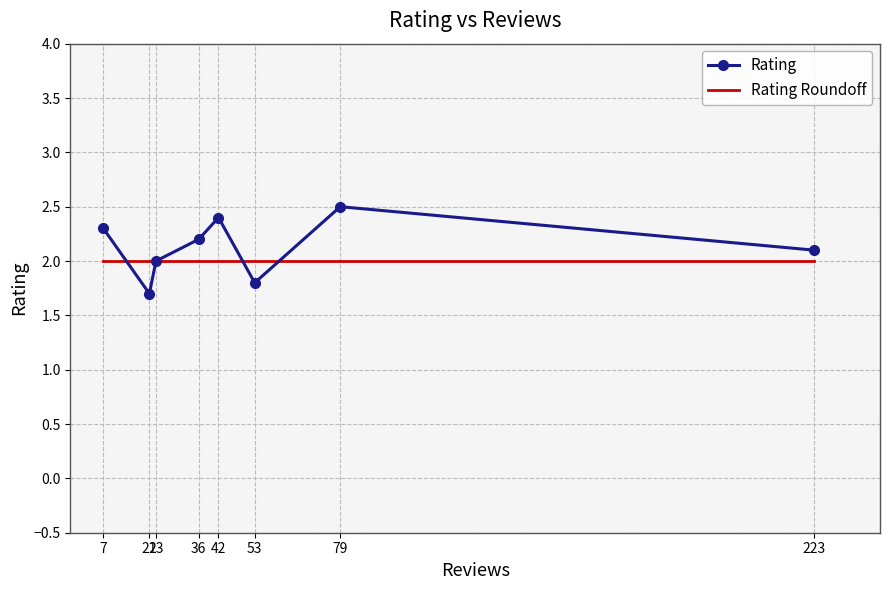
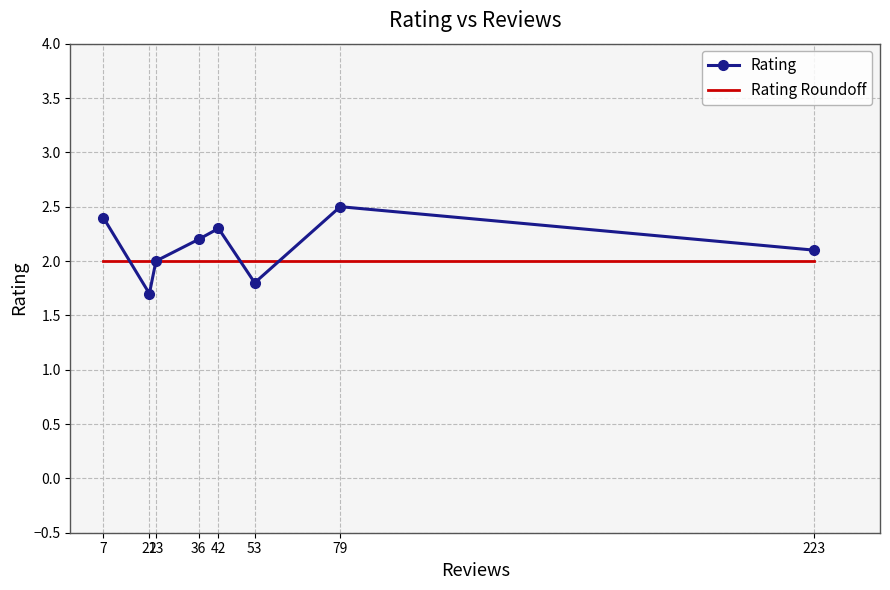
Rating, 7: 2.3 -> 2.4
Rating, 42: 2.4 -> 2.3
